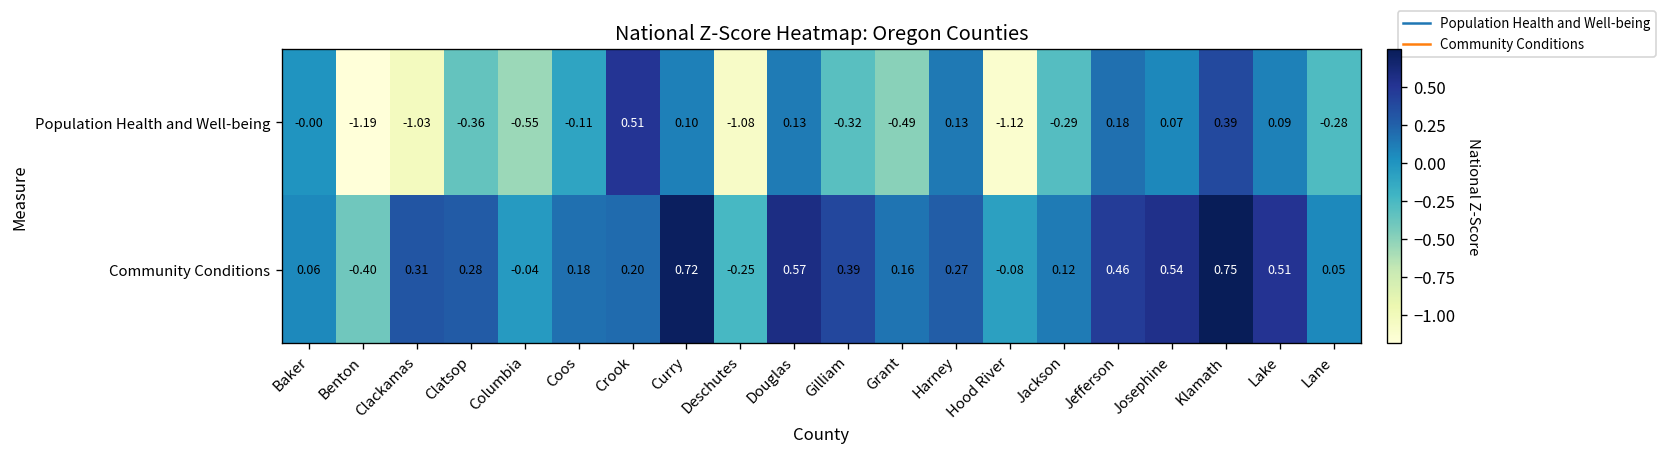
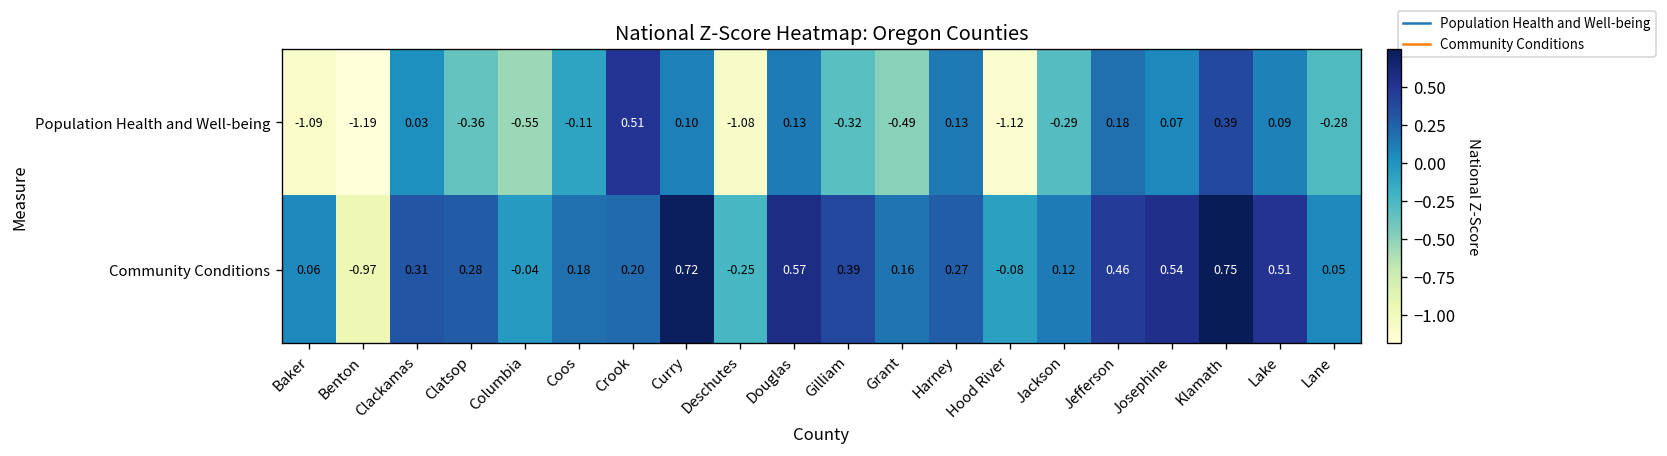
Population Health and Well-being, Baker: -0.00 -> -1.09
Population Health and Well-being, Clackamas: -1.03 -> 0.03
Community Conditions, Benton: -0.40 -> -0.97
